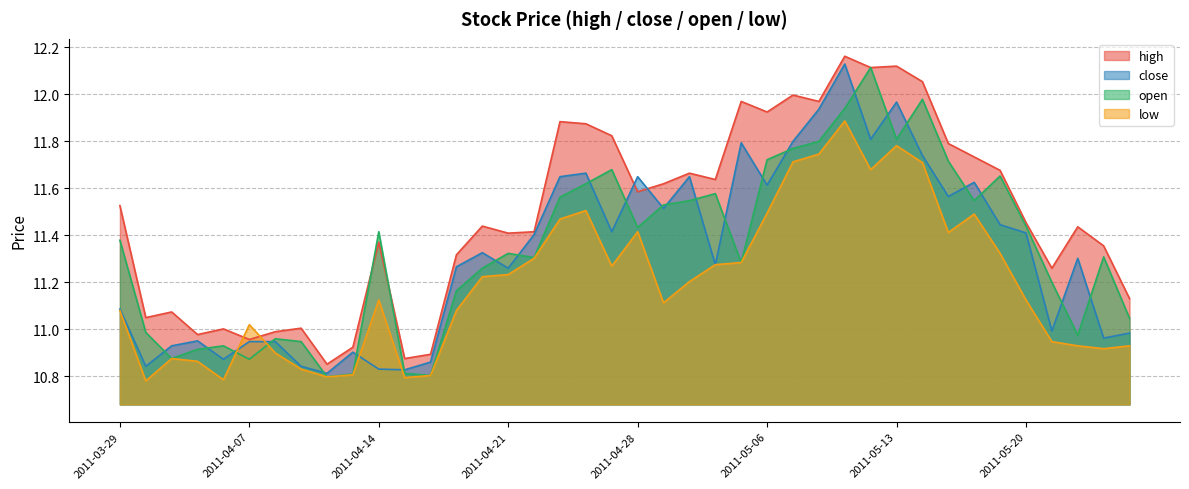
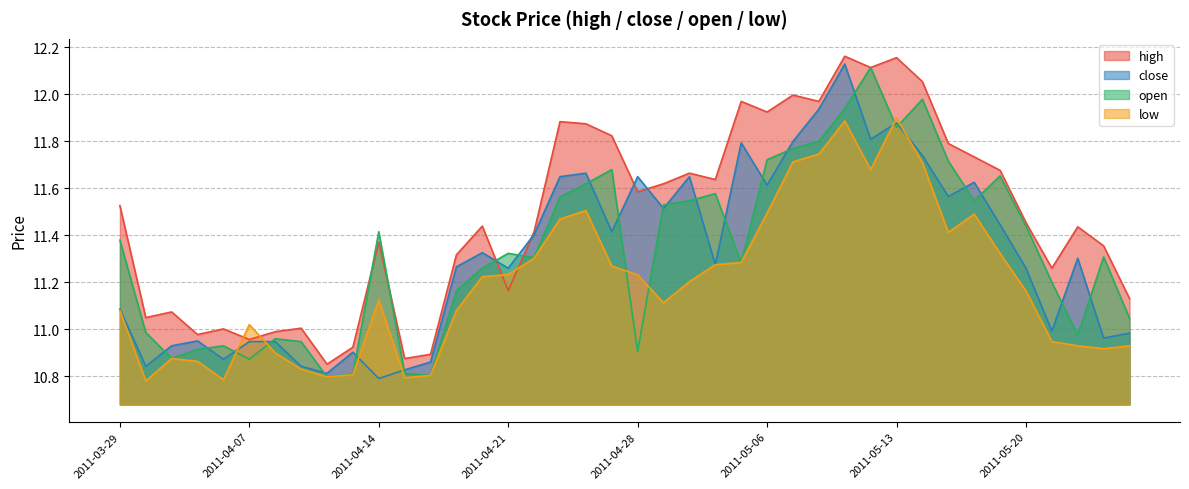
close, 2011-04-14: 10.83 -> 10.79
high, 2011-04-21: 11.41 -> 11.17
open, 2011-04-28: 11.43 -> 10.91
low, 2011-04-28: 11.42 -> 11.23
high, 2011-05-13: 12.12 -> 12.16
close, 2011-05-13: 11.97 -> 11.88
open, 2011-05-13: 11.81 -> 11.86
low, 2011-05-13: 11.78 -> 11.90
close, 2011-05-20: 11.41 -> 11.26
low, 2011-05-20: 11.13 -> 11.16
